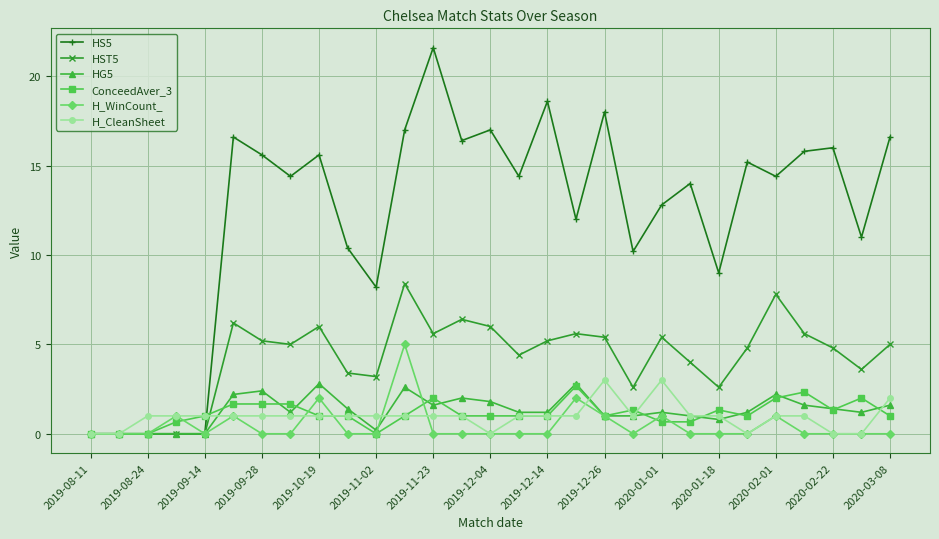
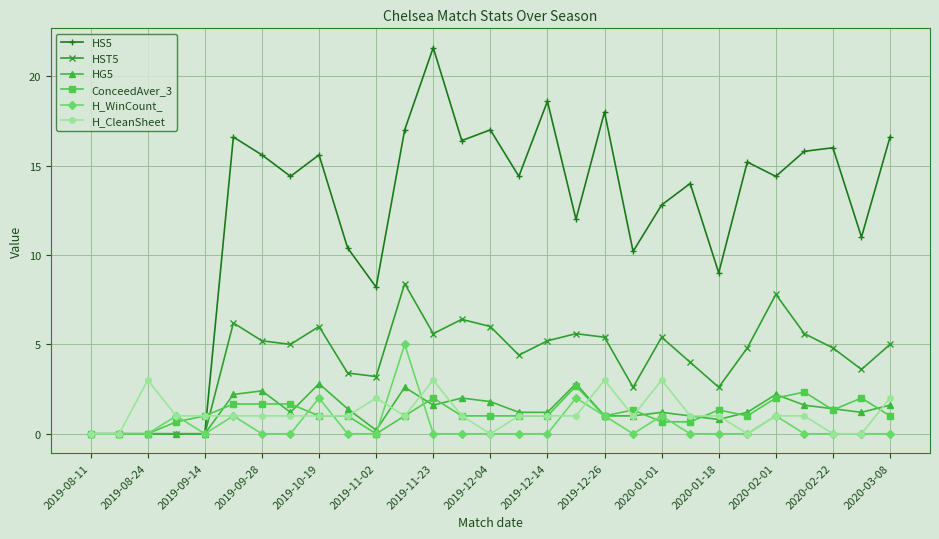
H_CleanSheet, 2019-08-24: 1 -> 3
H_CleanSheet, 2019-11-02: 1 -> 2
H_CleanSheet, 2019-11-23: 1 -> 3
